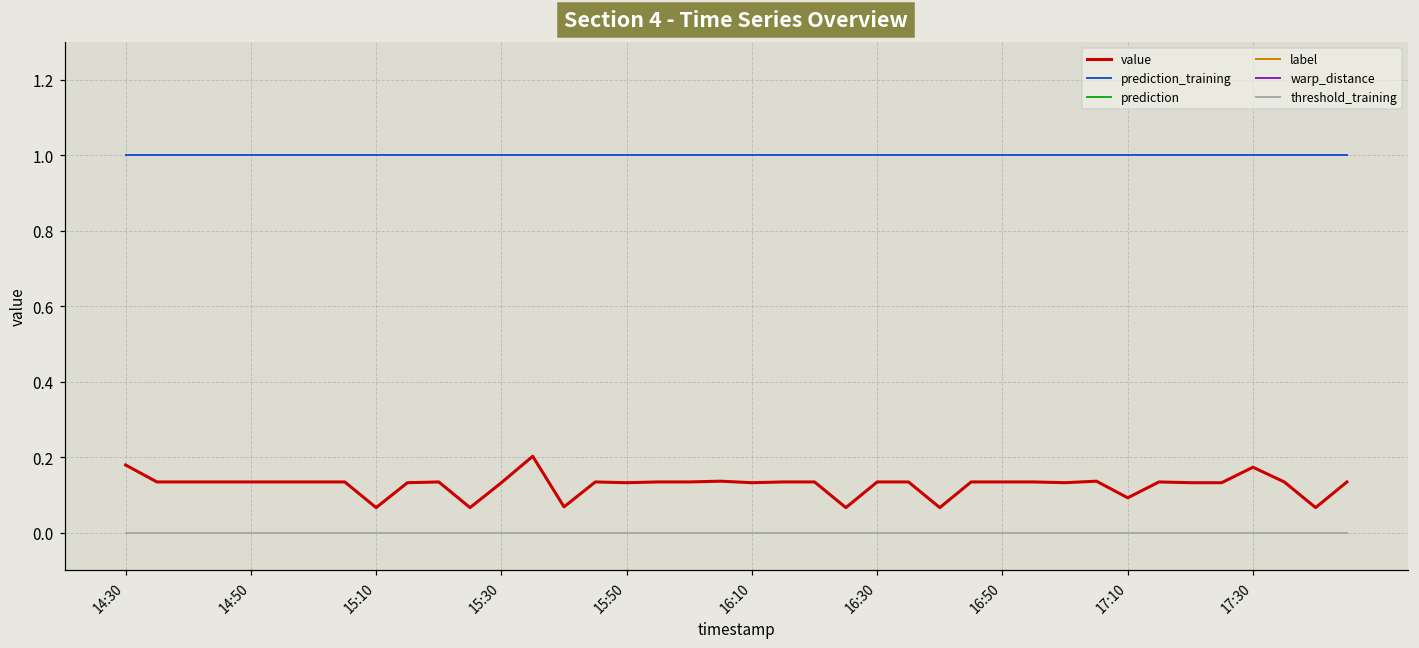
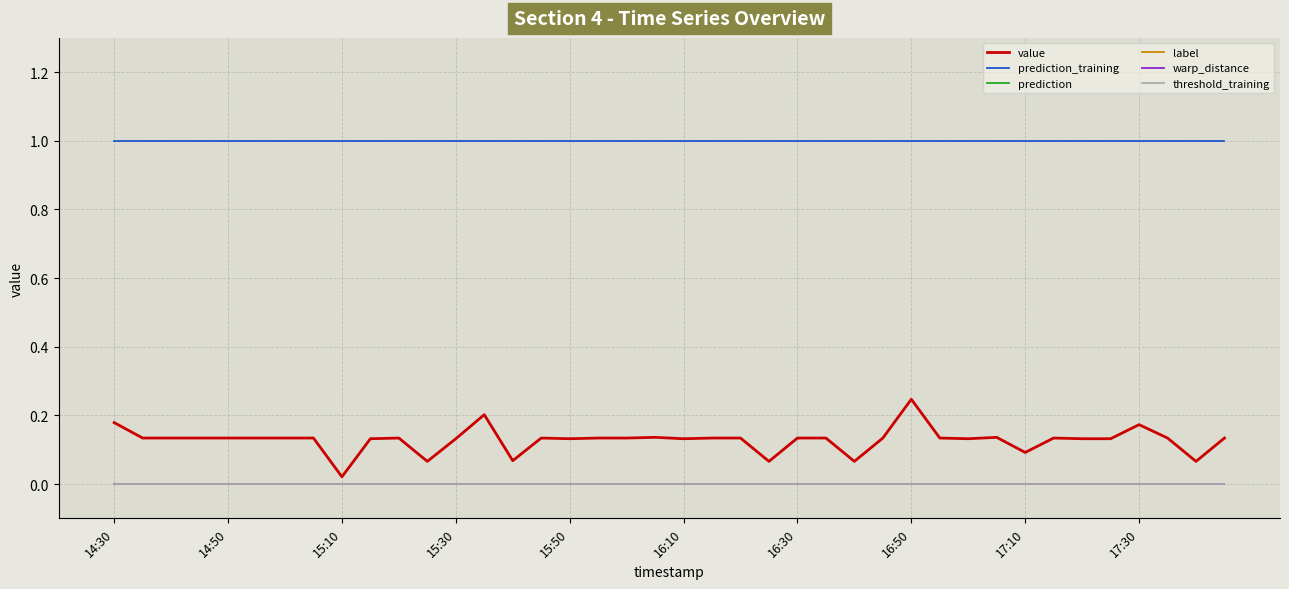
value, 15:10: 0.07 -> 0.02
value, 16:50: 0.13 -> 0.25
